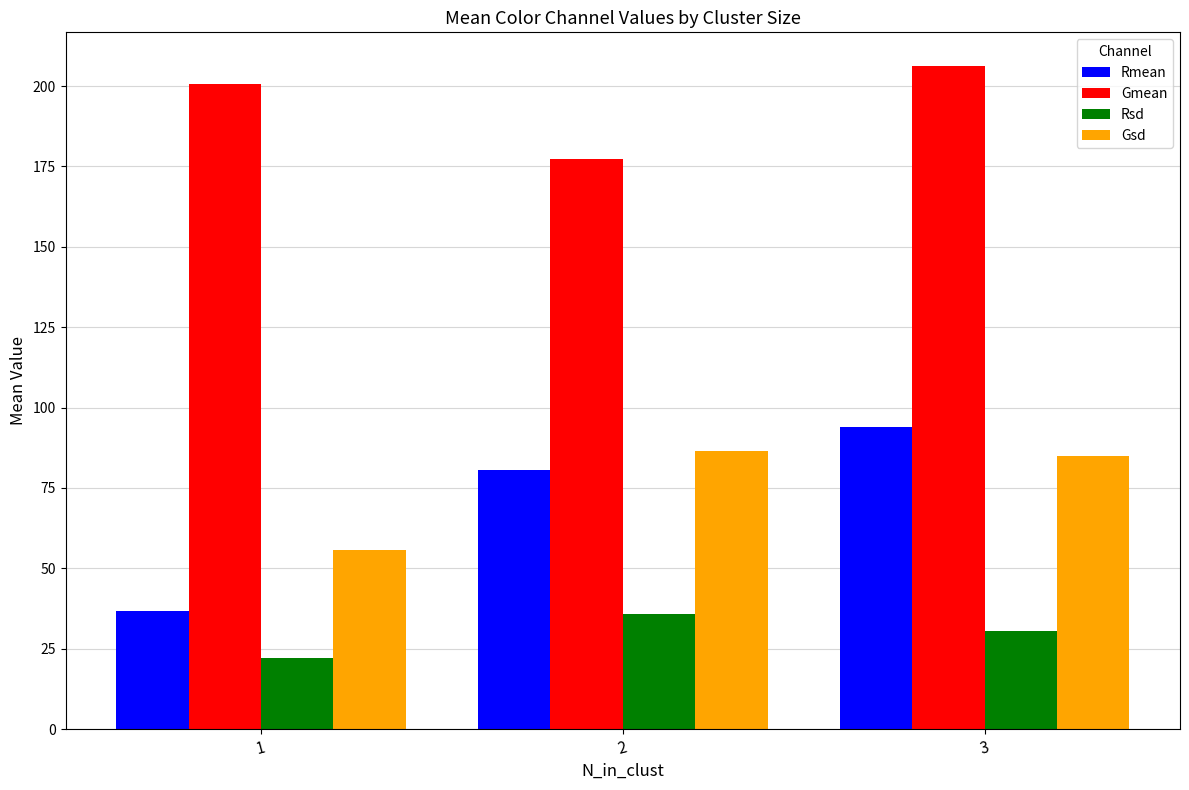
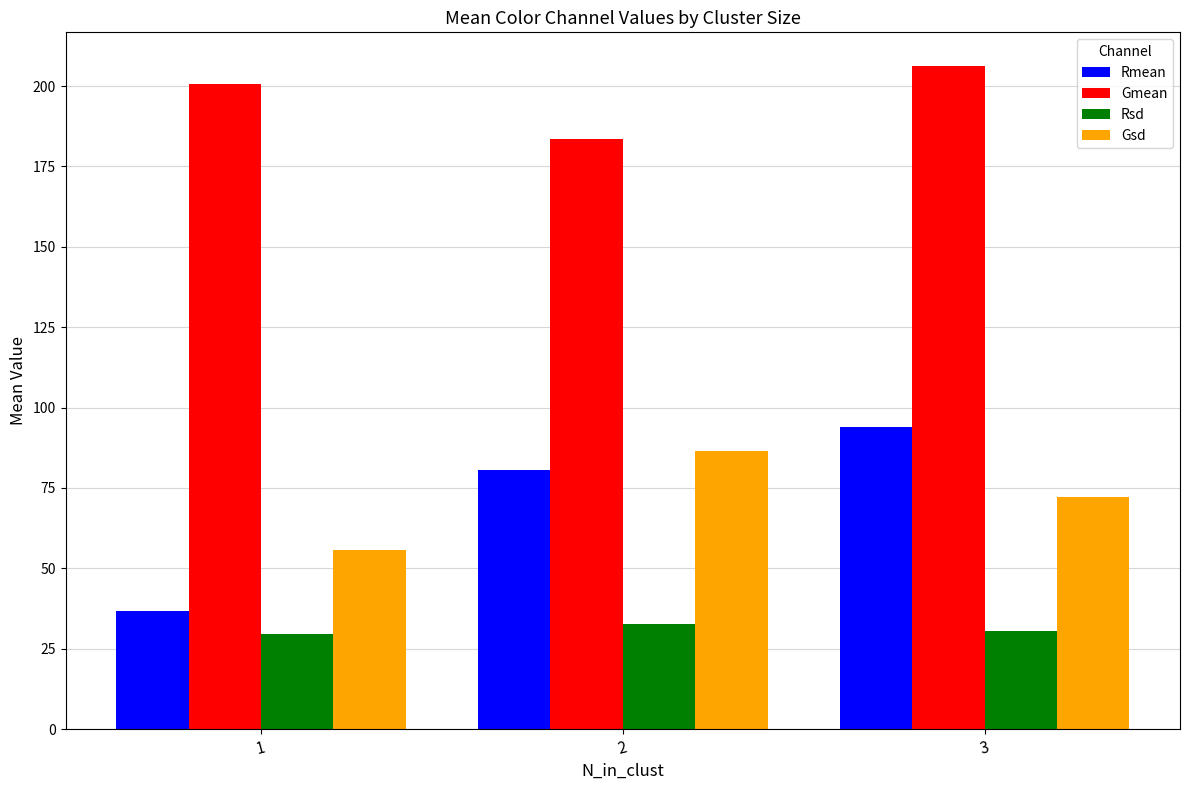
Rsd, 1: 22 -> 29
Gmean, 2: 177 -> 184
Rsd, 2: 36 -> 33
Gsd, 3: 85 -> 72
